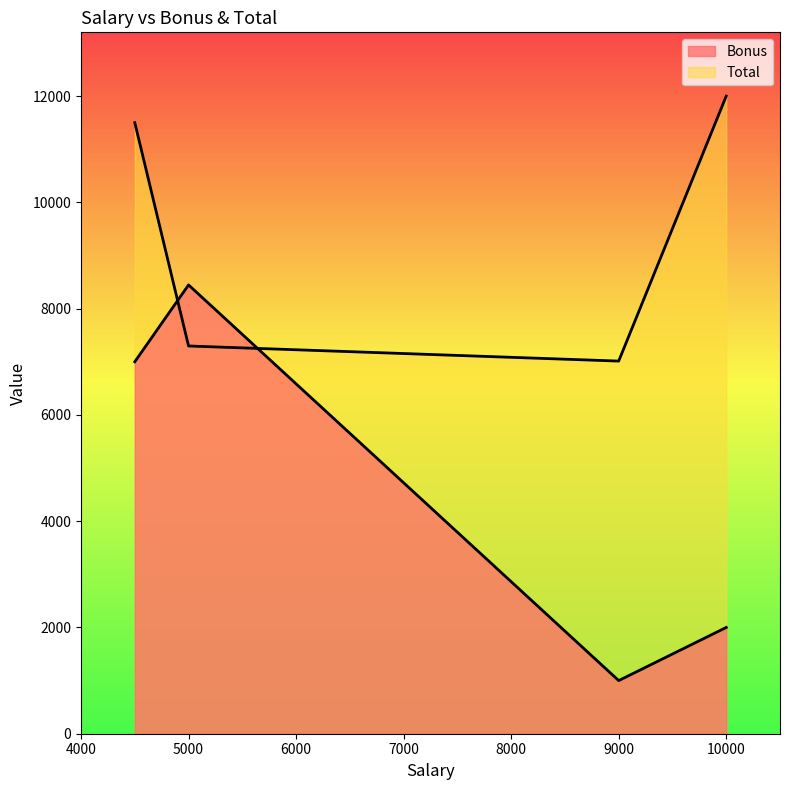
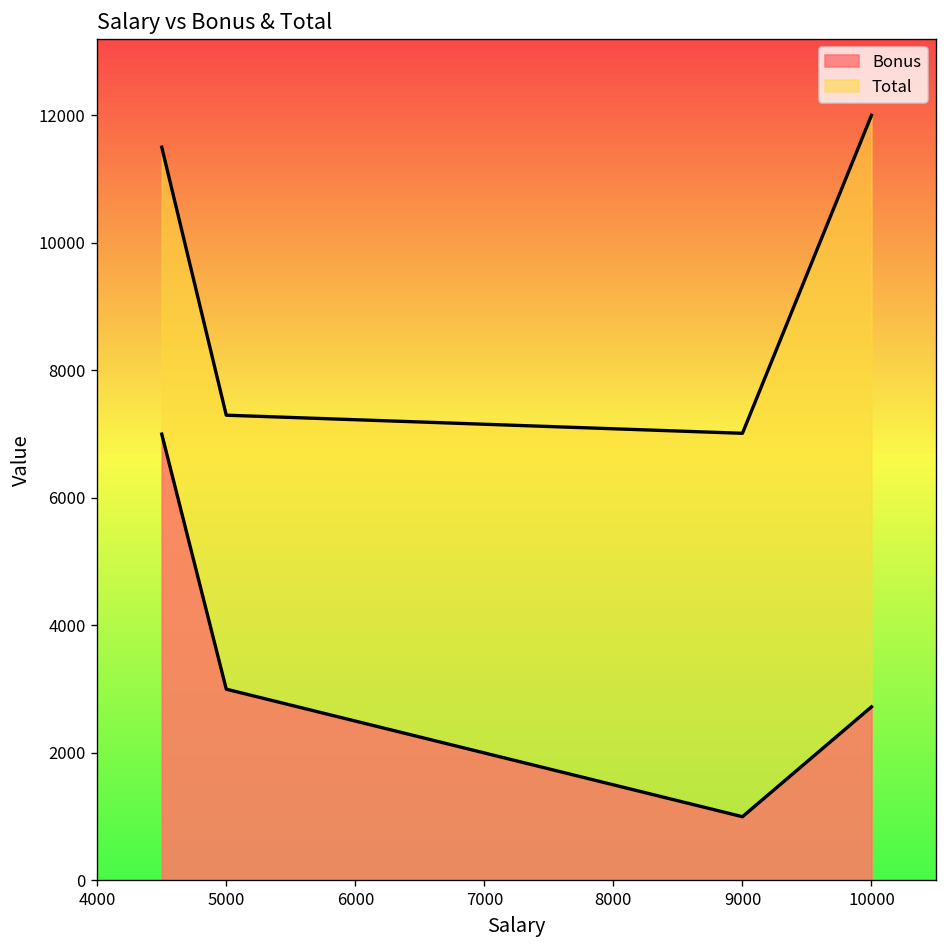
Bonus, 5000: 8400 -> 3000
Bonus, 10000: 2000 -> 2700
